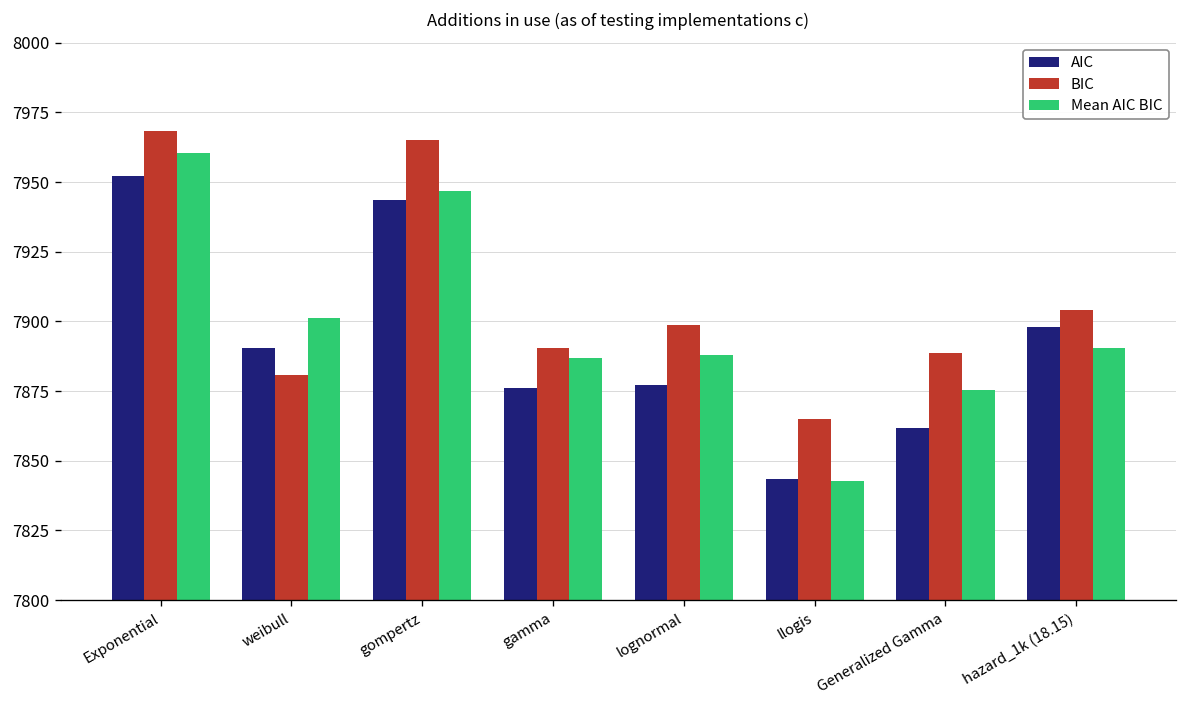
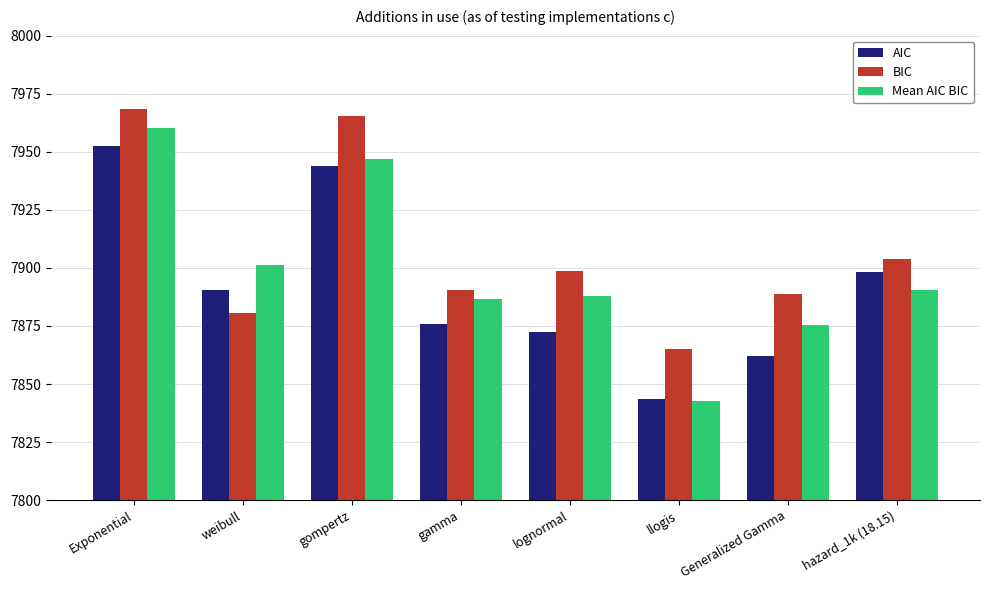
AIC, lognormal: 7877 -> 7873
